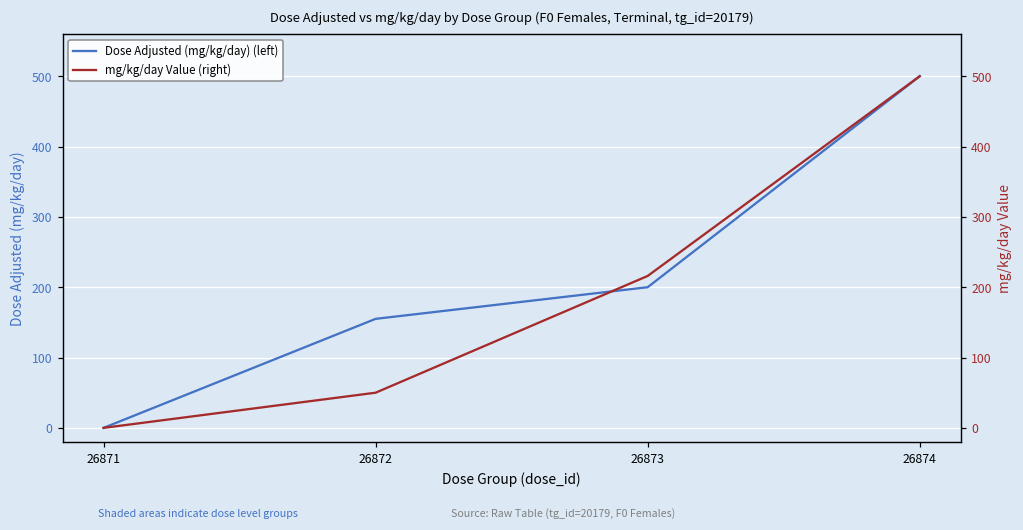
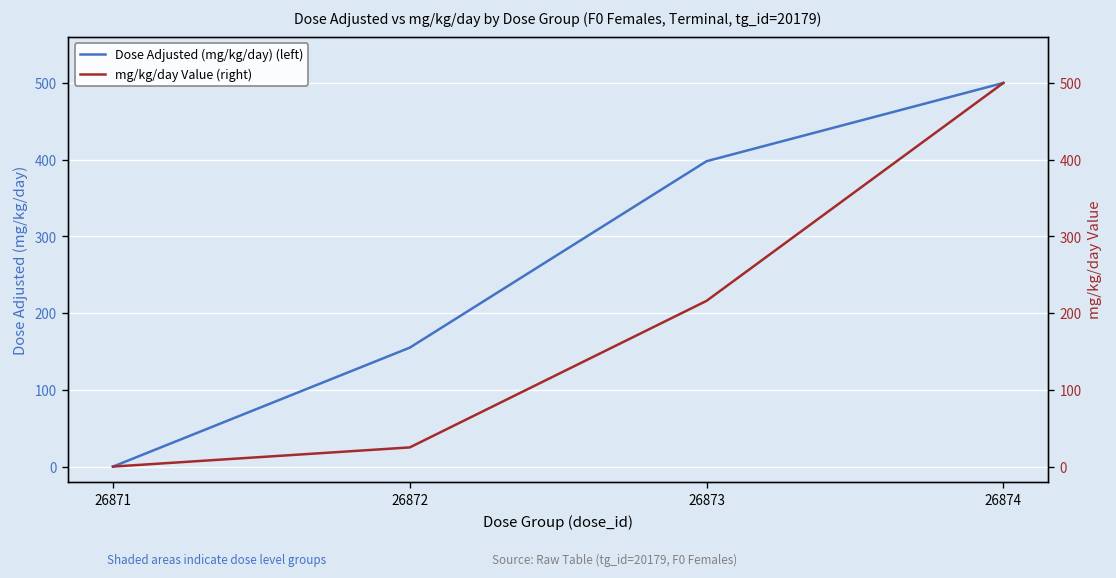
Dose Adjusted (mg/kg/day) (left), 26873: 200 -> 400
mg/kg/day Value (right), 26872: 50 -> 30
